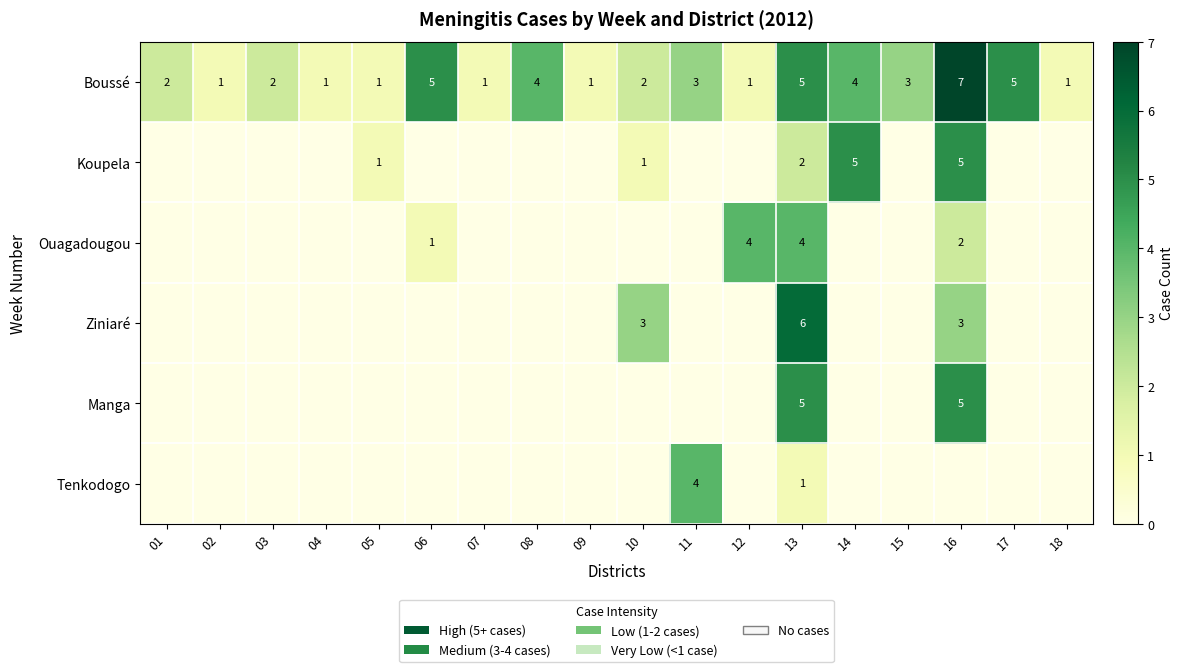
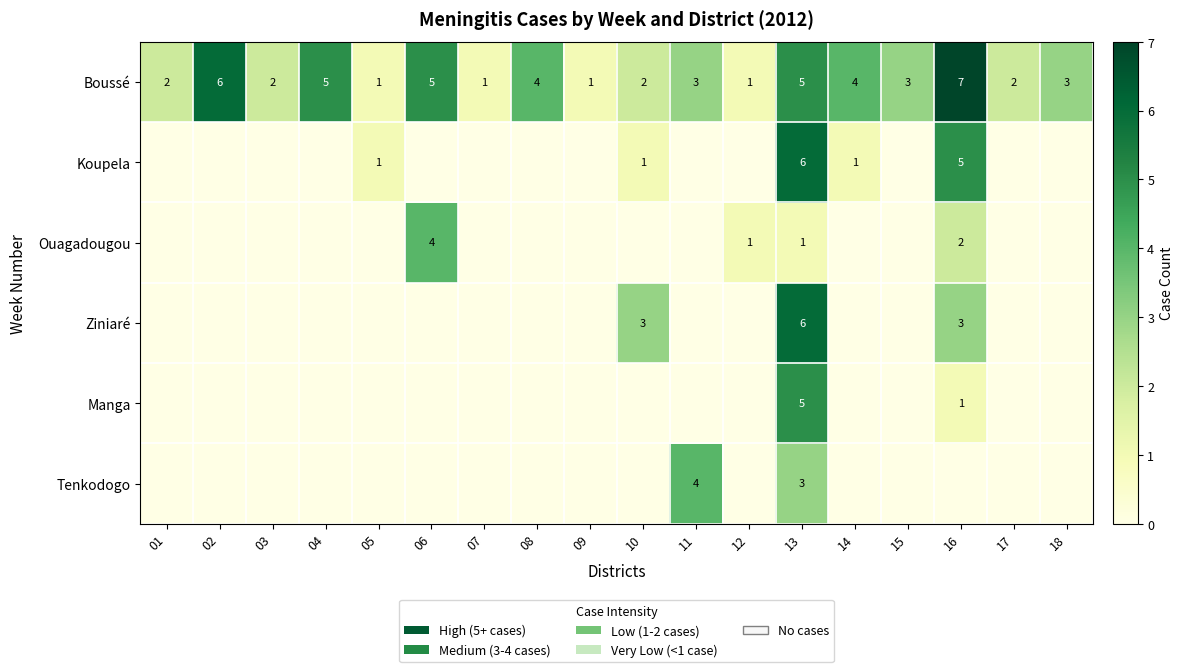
Boussé, 02: 1 -> 6
Boussé, 04: 1 -> 5
Boussé, 17: 5 -> 2
Boussé, 18: 1 -> 3
Koupela, 13: 2 -> 6
Koupela, 14: 5 -> 1
Ouagadougou, 06: 1 -> 4
Ouagadougou, 12: 4 -> 1
Ouagadougou, 13: 4 -> 1
Manga, 16: 5 -> 1
Tenkodogo, 13: 1 -> 3
